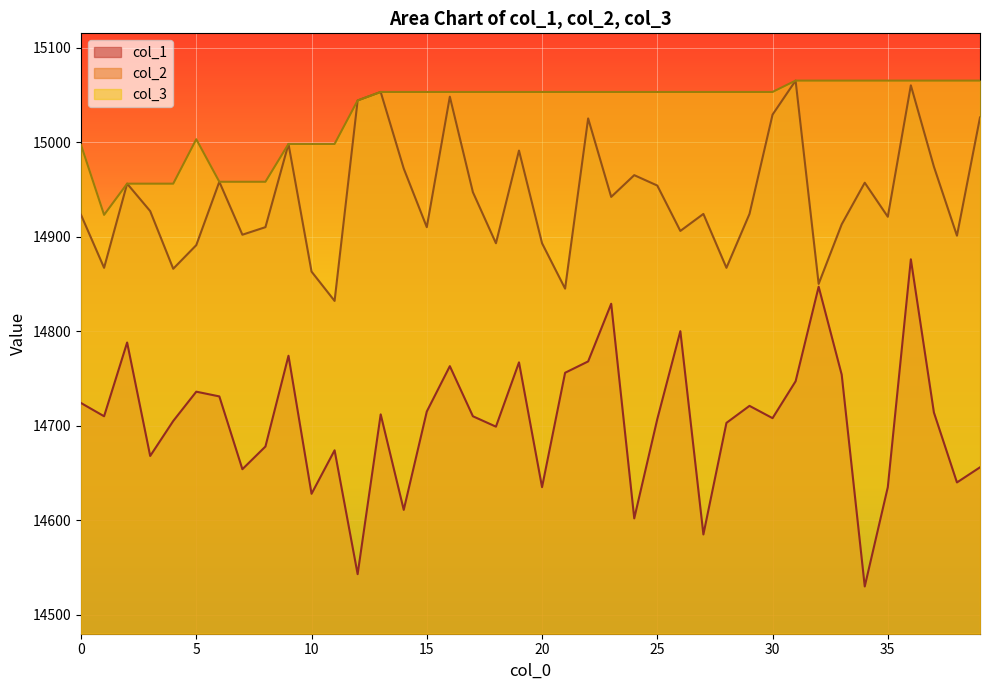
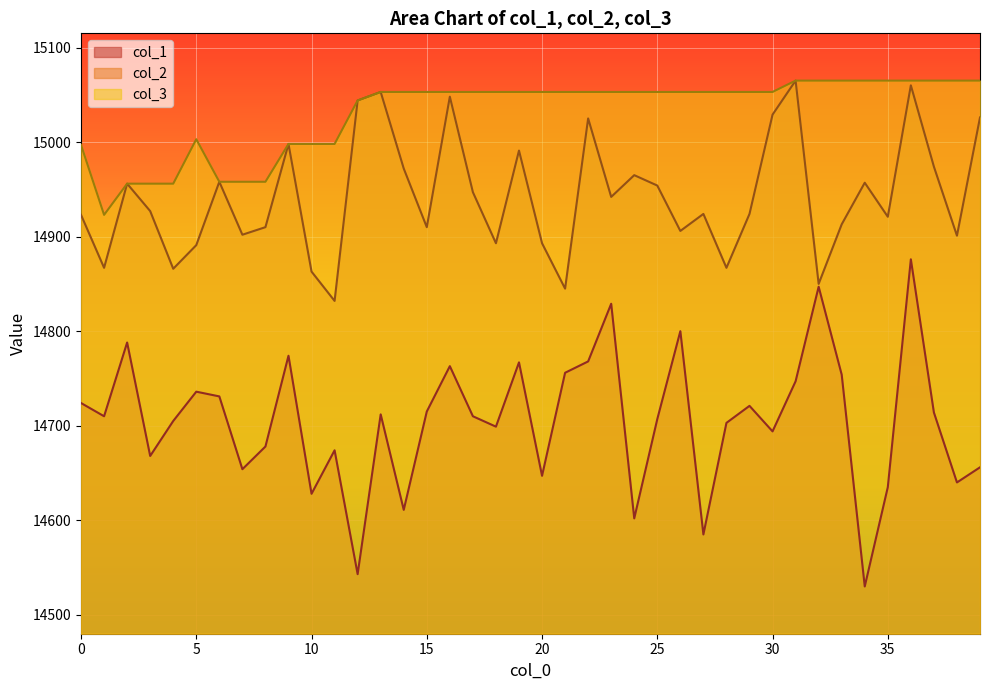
col_1, 20: 14640 -> 14650
col_1, 30: 14710 -> 14690
